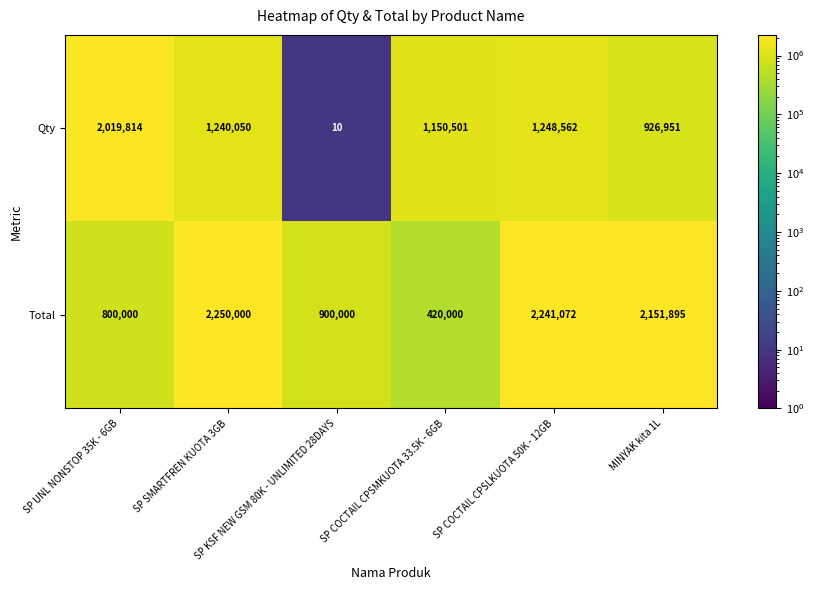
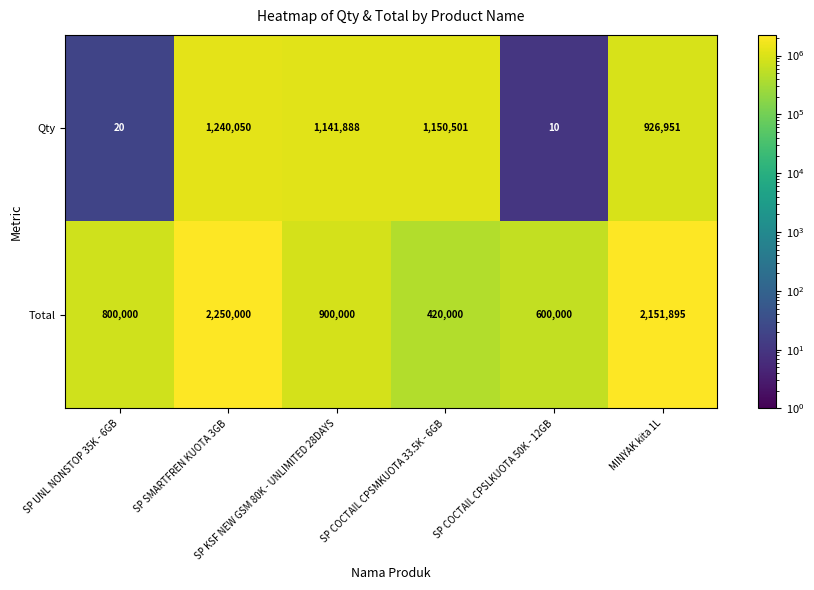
Qty, SP UNL NONSTOP 35K - 6GB: 2,019,814 -> 20
Qty, SP KSF NEW GSM 80K - UNLIMITED 28DAYS: 10 -> 1,141,888
Qty, SP COCTAIL CPSLKUOTA 50K - 12GB: 1,248,562 -> 10
Total, SP COCTAIL CPSLKUOTA 50K - 12GB: 2,241,072 -> 600,000
